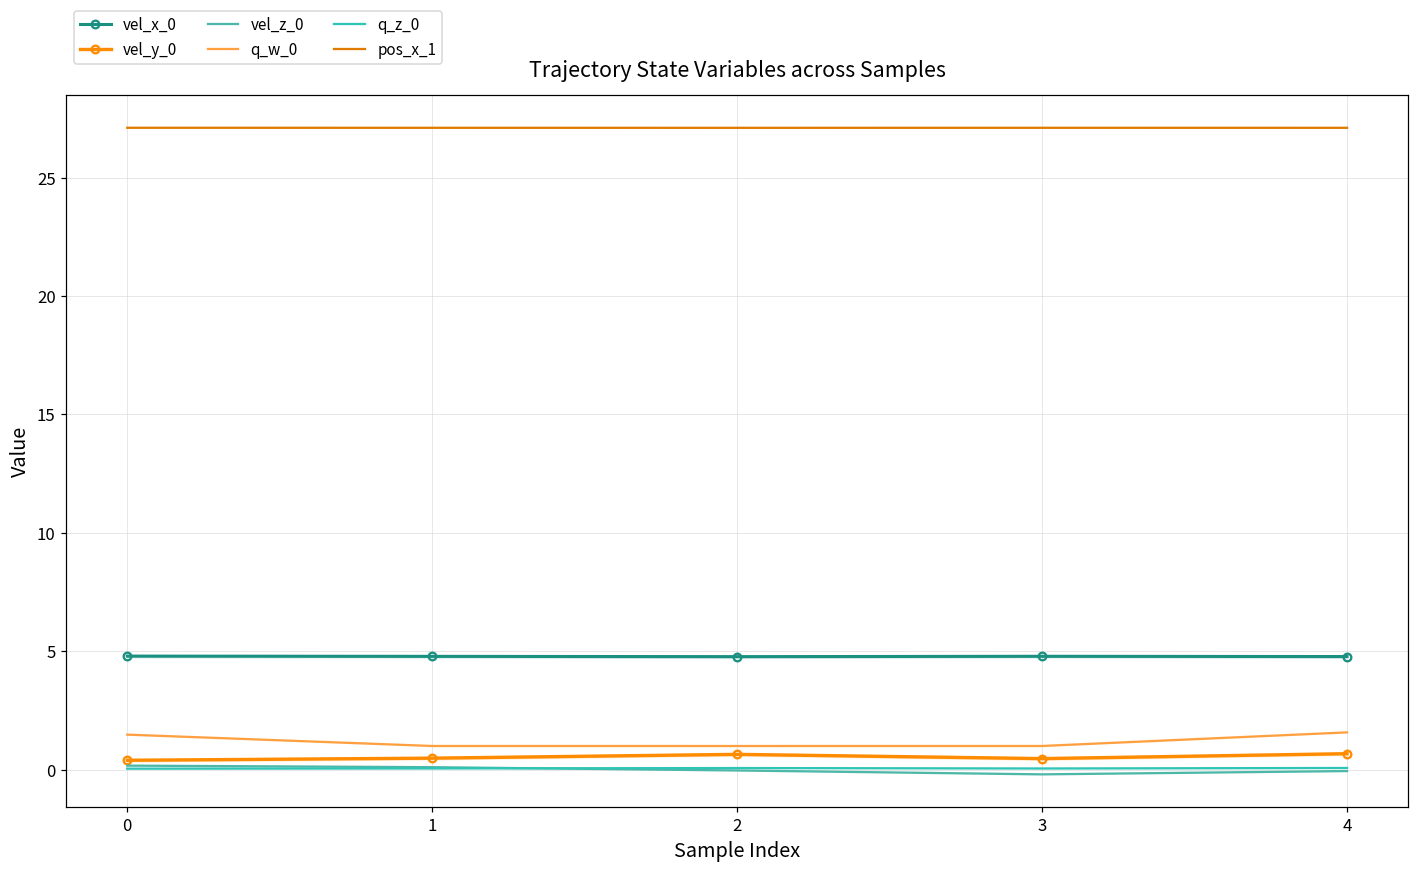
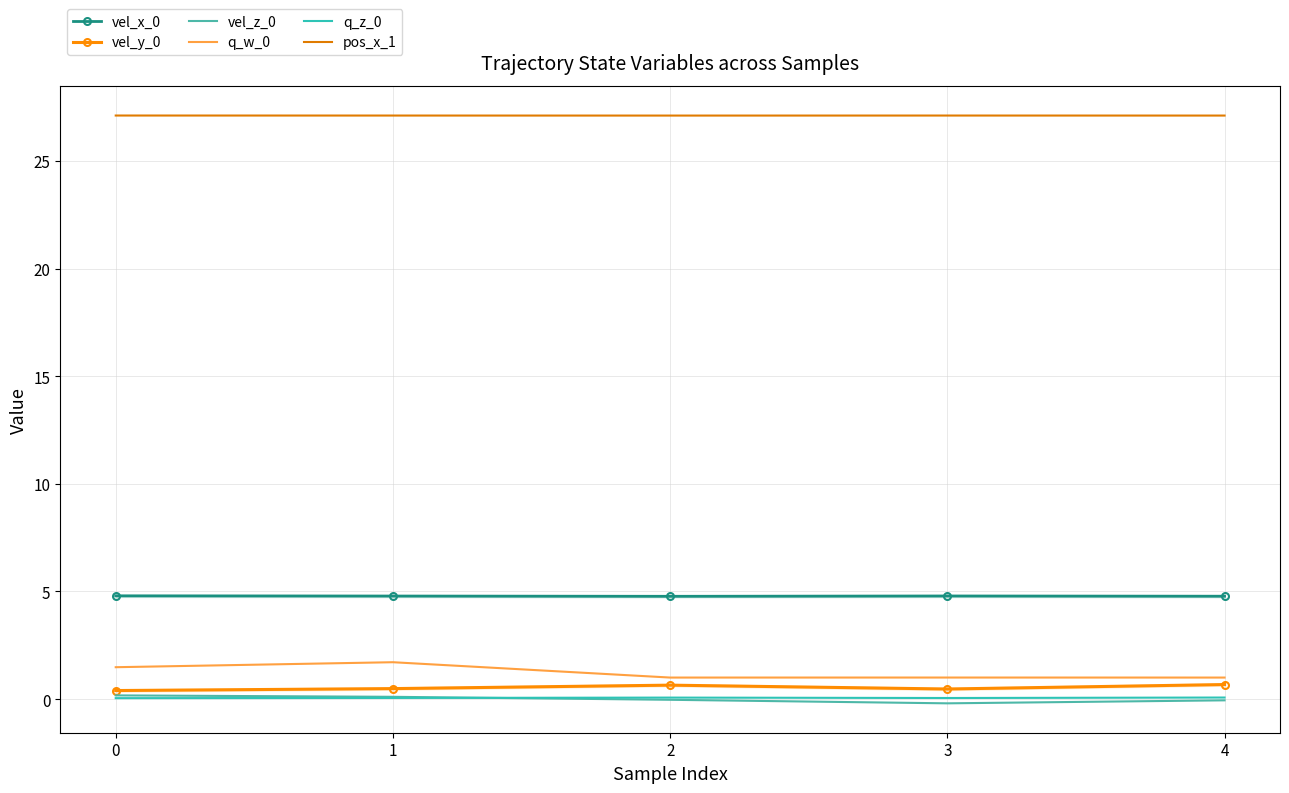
q_w_0, 1: 1.0 -> 1.7
q_w_0, 4: 1.6 -> 1.0
